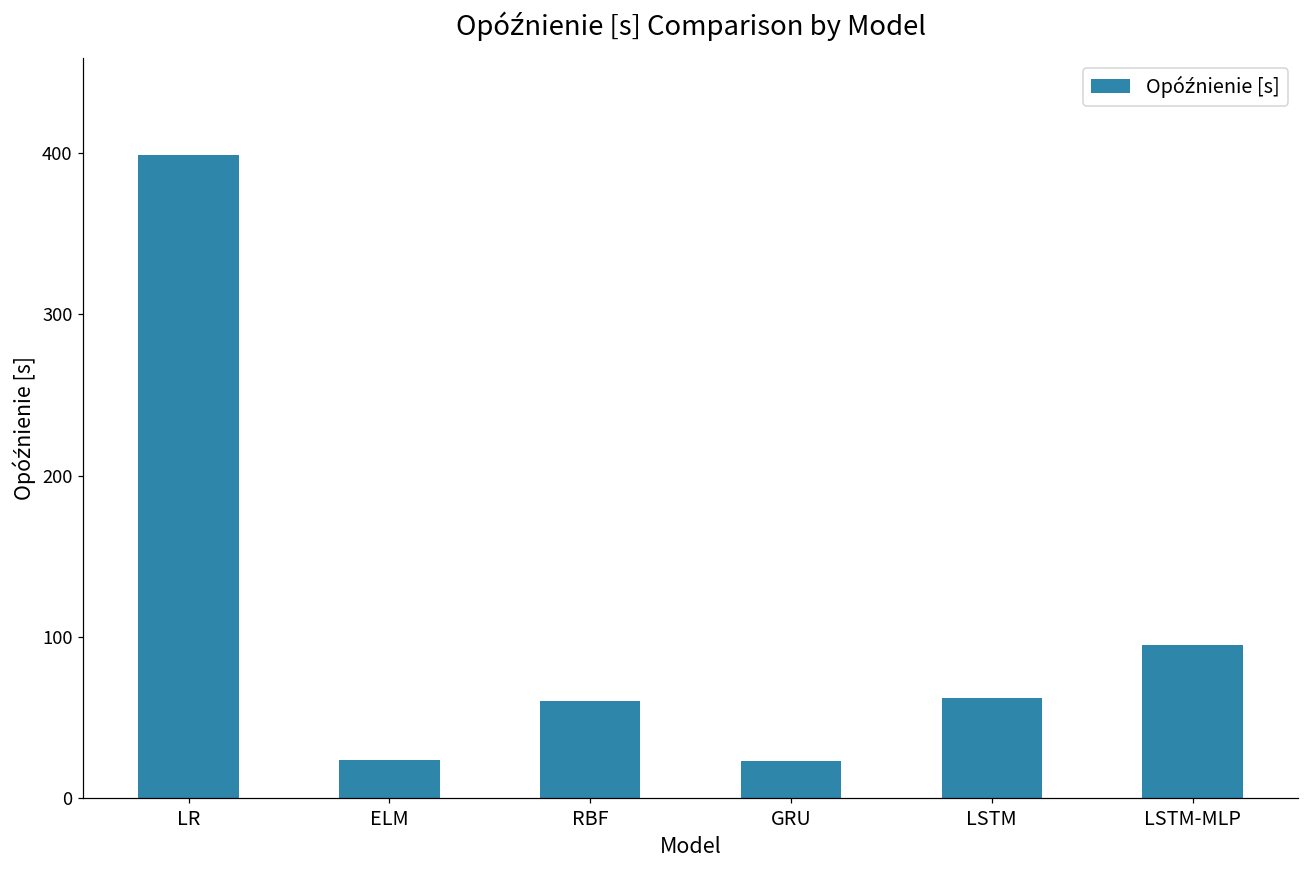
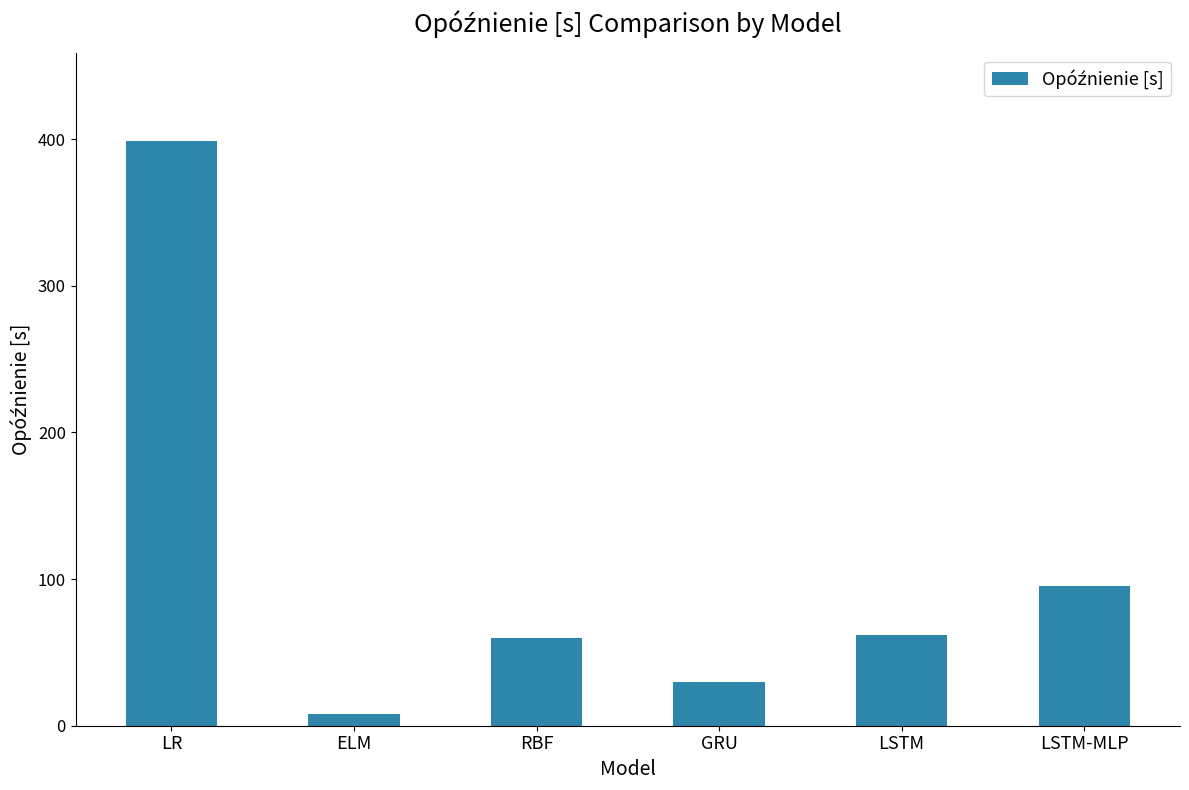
ELM: 24 -> 8
GRU: 23 -> 30
